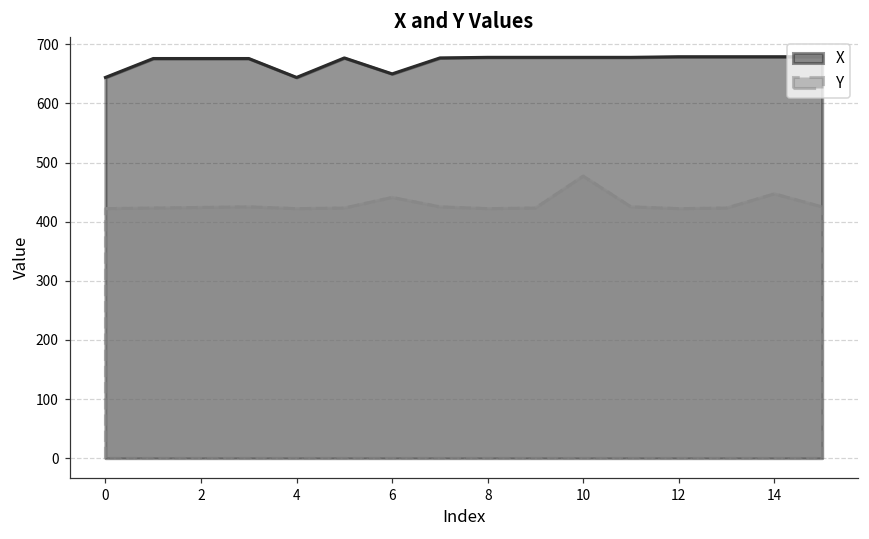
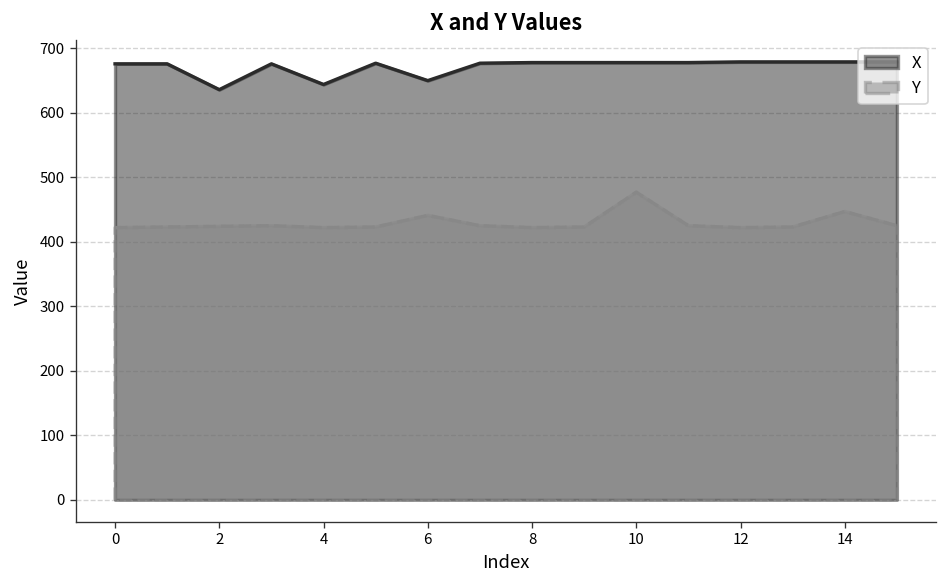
X, 0: 640 -> 680
X, 2: 680 -> 640
